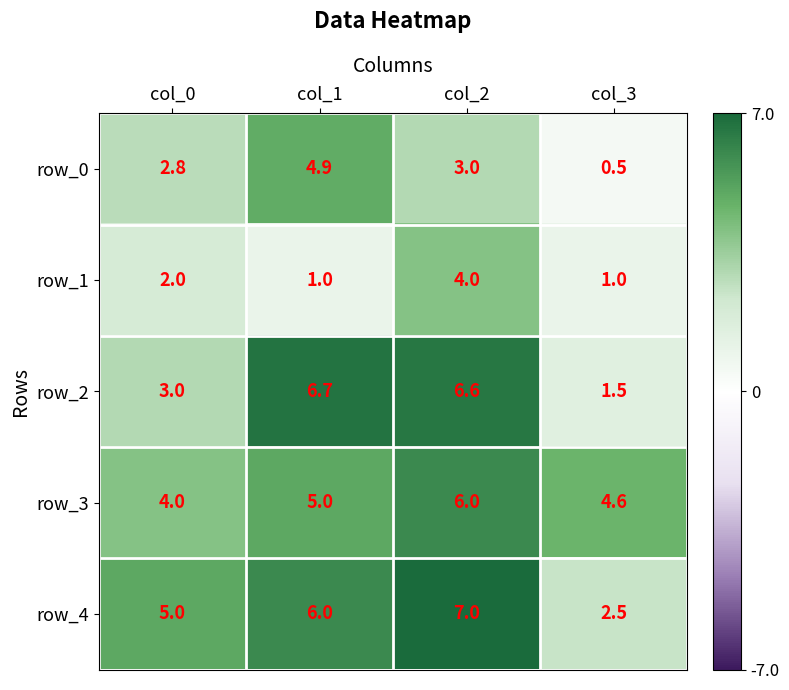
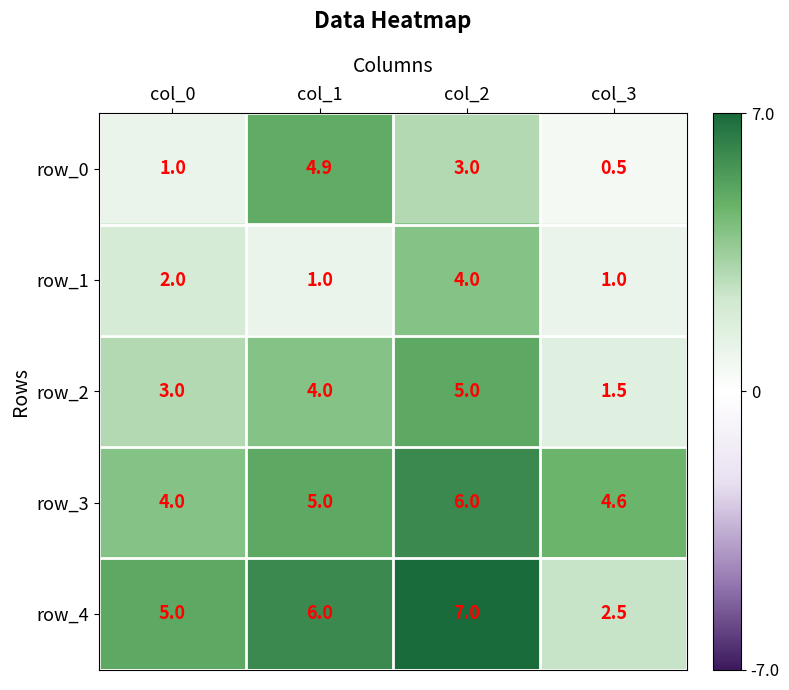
row_0, col_0: 2.8 -> 1.0
row_2, col_1: 6.7 -> 4.0
row_2, col_2: 6.6 -> 5.0
